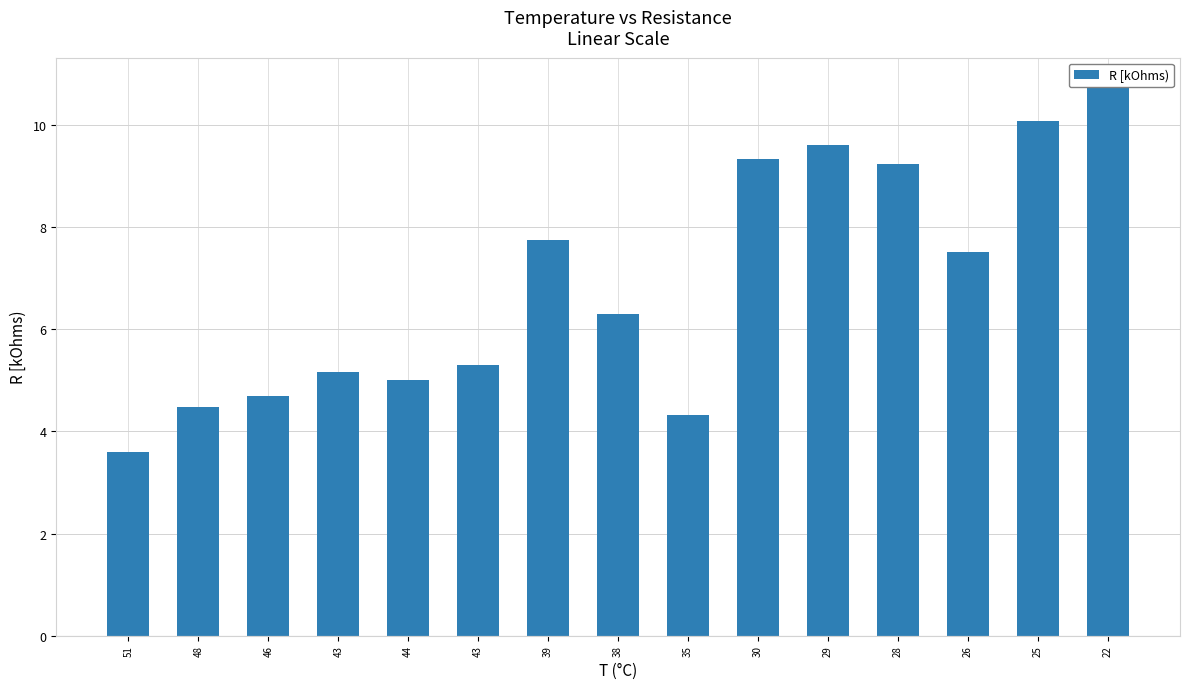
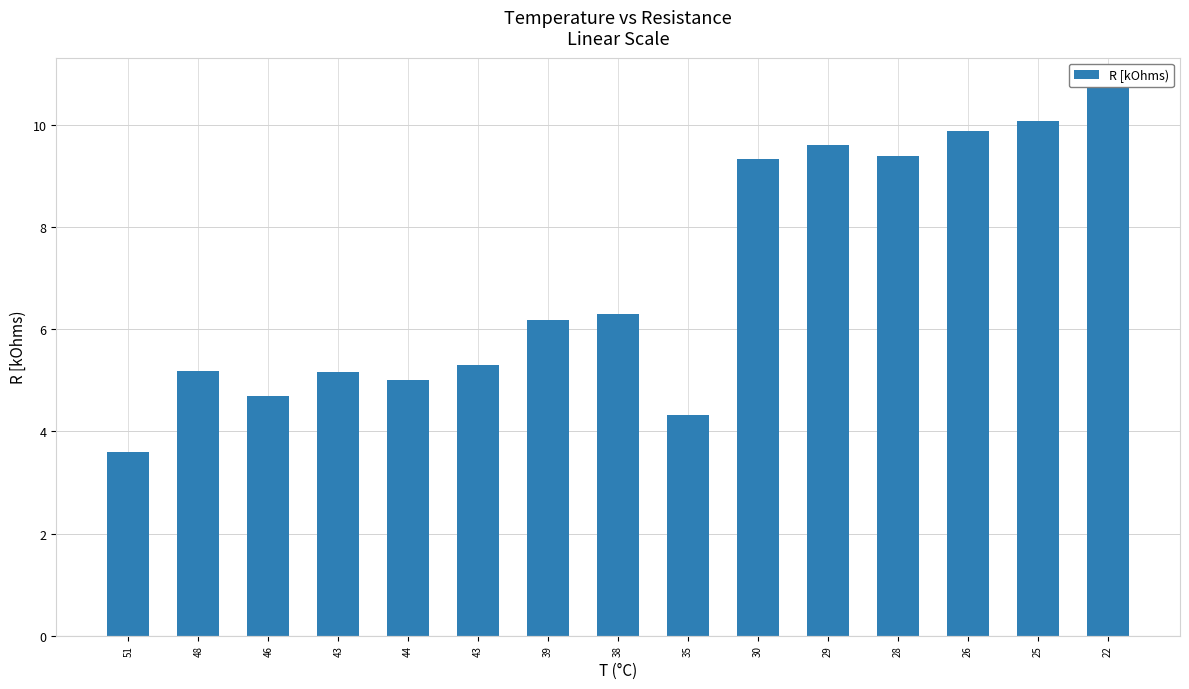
48: 4.5 -> 5.2
39: 7.8 -> 6.2
28: 9.2 -> 9.4
26: 7.5 -> 9.9
